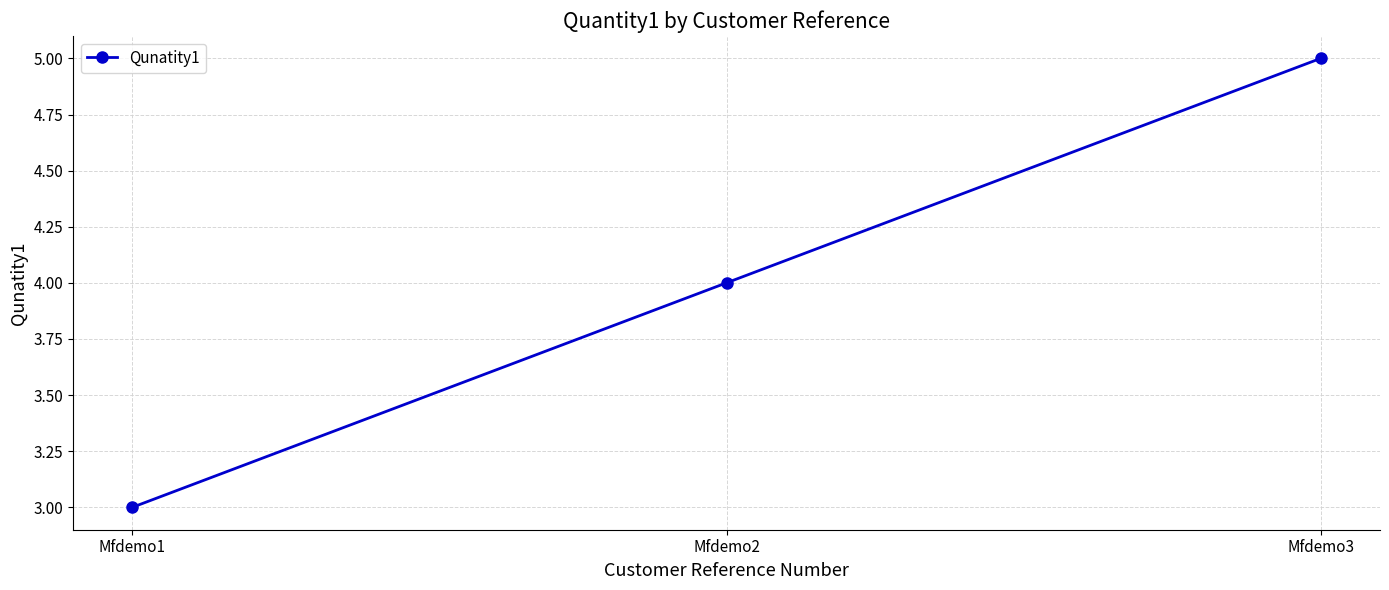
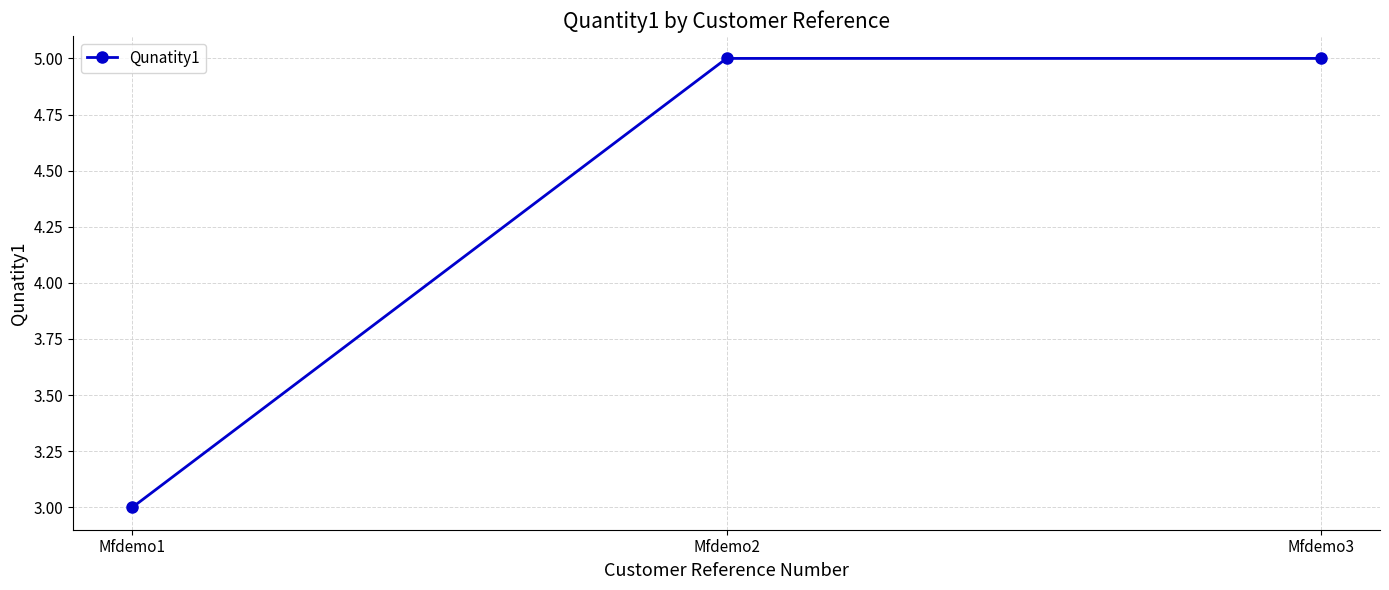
Mfdemo2: 4 -> 5
